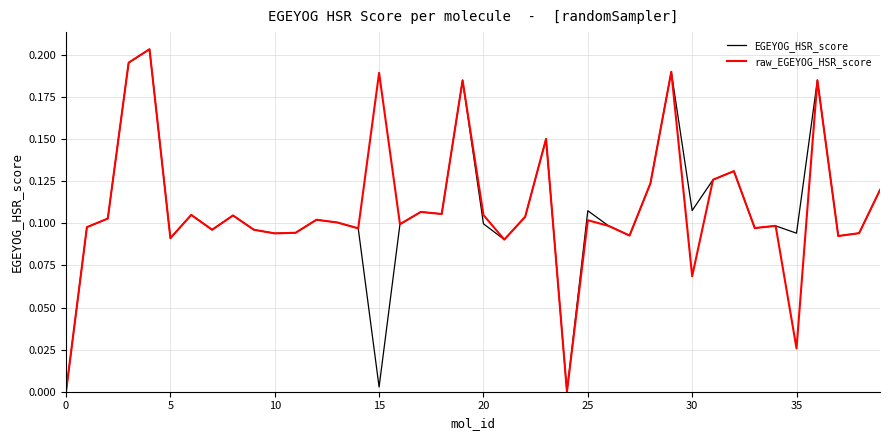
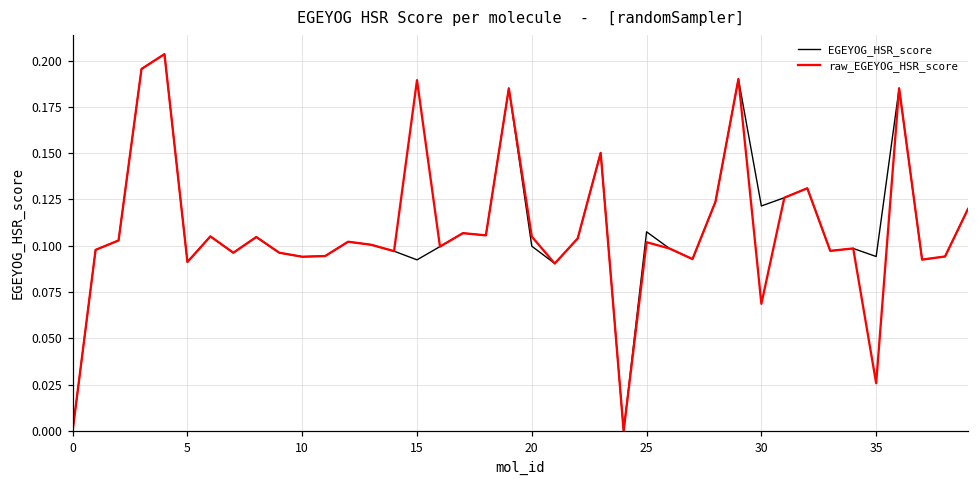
EGEYOG_HSR_score, 15: 0.003 -> 0.092
EGEYOG_HSR_score, 30: 0.108 -> 0.121
